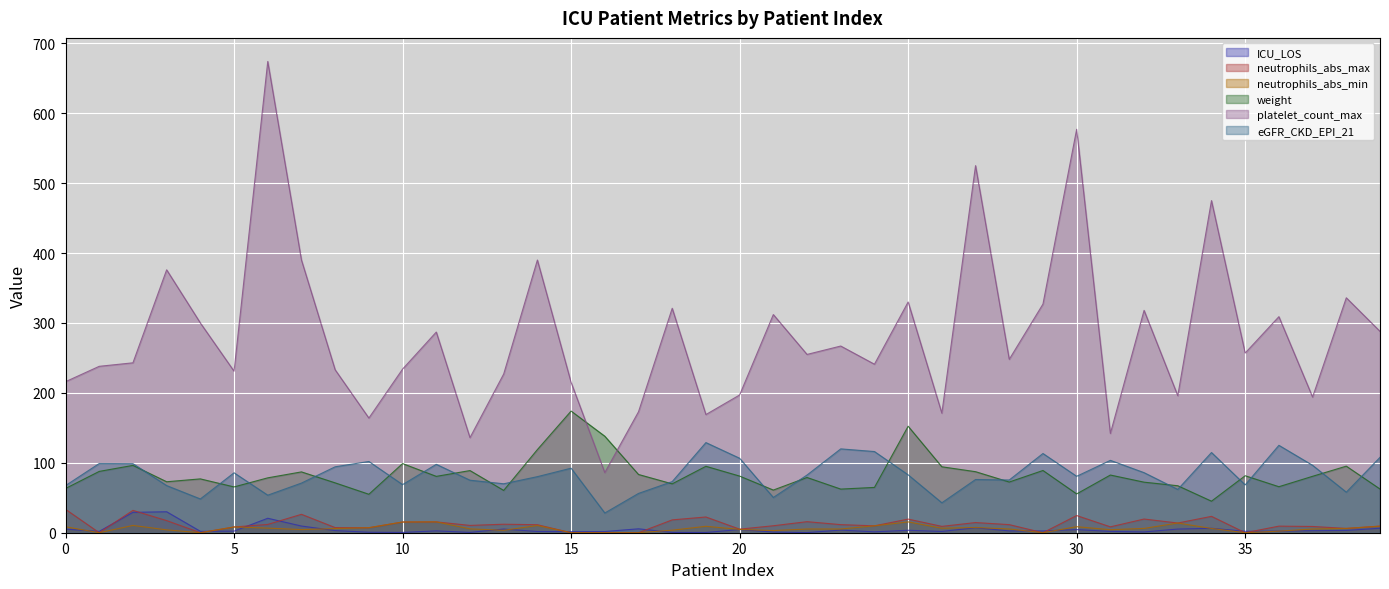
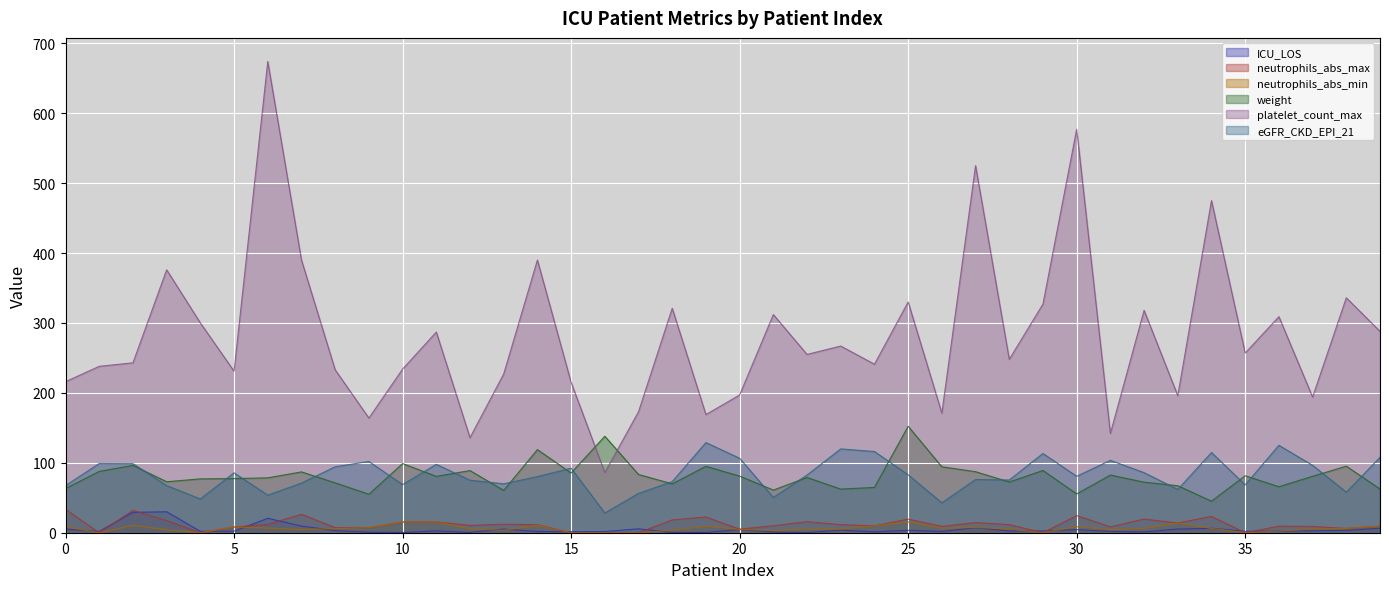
weight, 5: 70 -> 80
weight, 15: 170 -> 90
